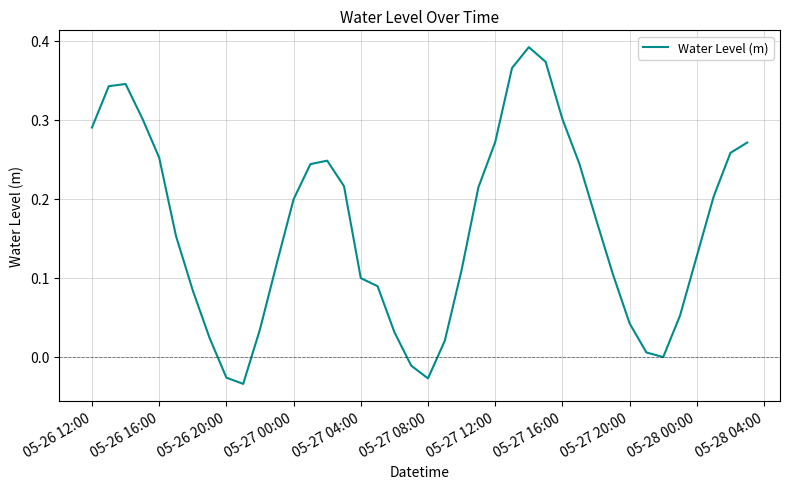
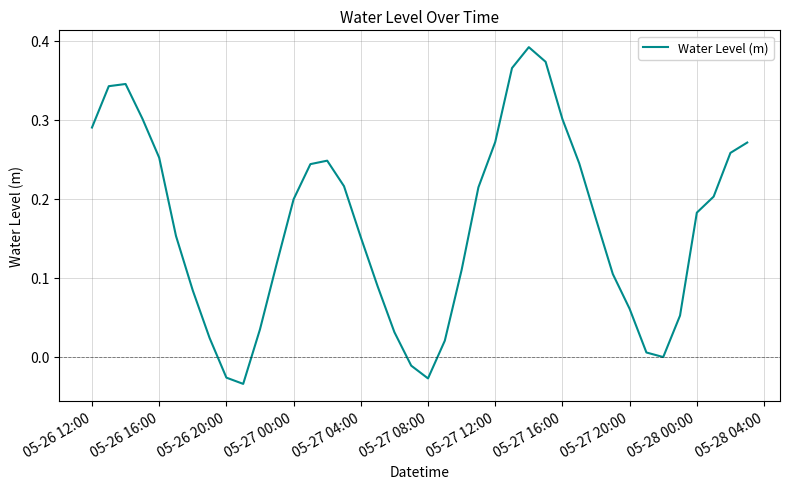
05-27 04:00: 0.10 -> 0.15
05-27 20:00: 0.04 -> 0.06
05-28 00:00: 0.13 -> 0.18
